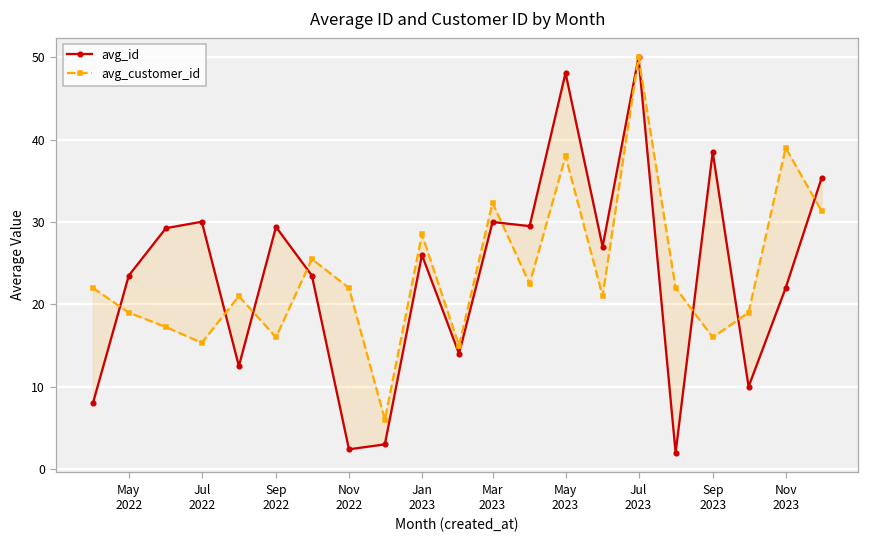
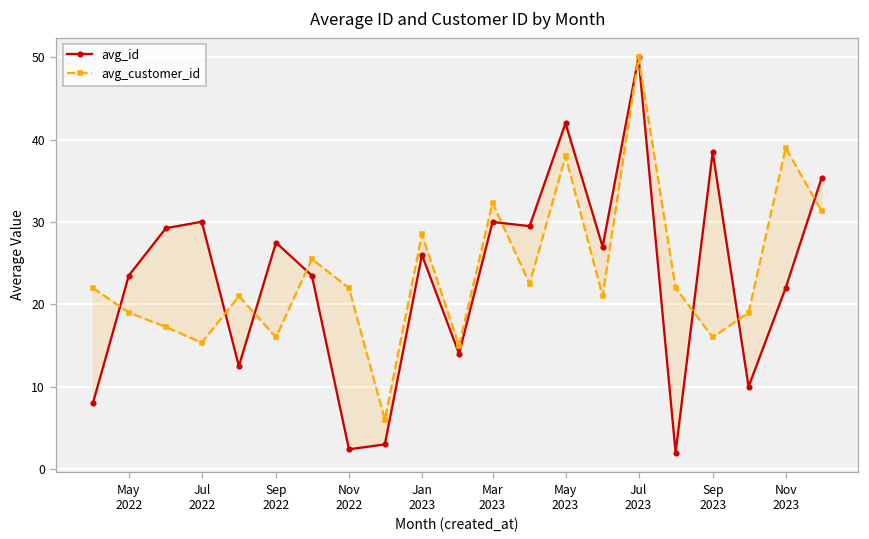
avg_id, Sep 2022: 29 -> 28
avg_id, May 2023: 48 -> 42
